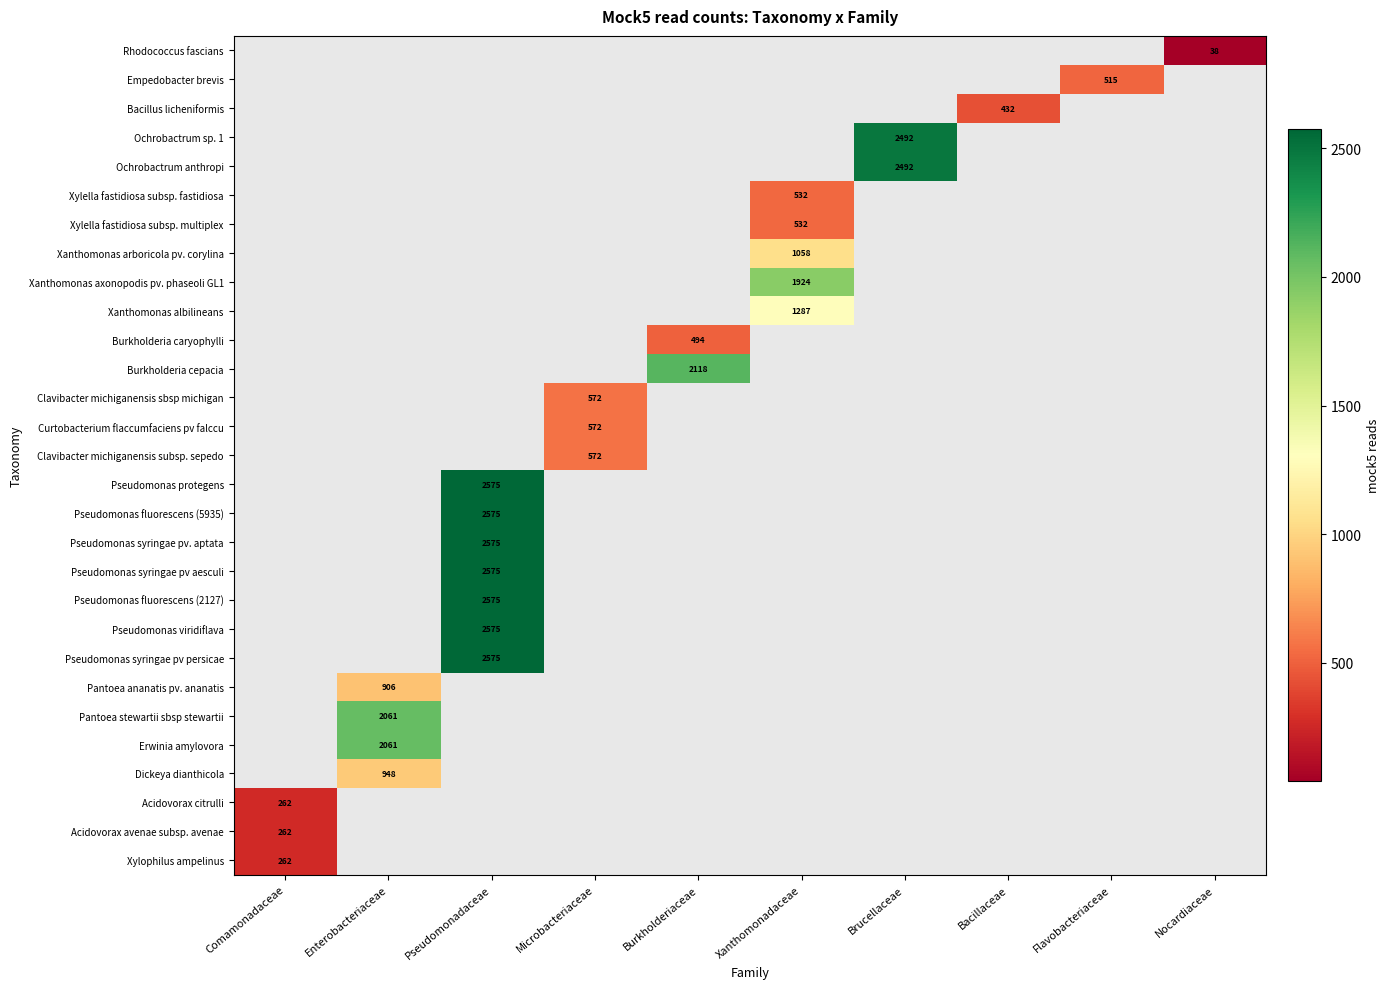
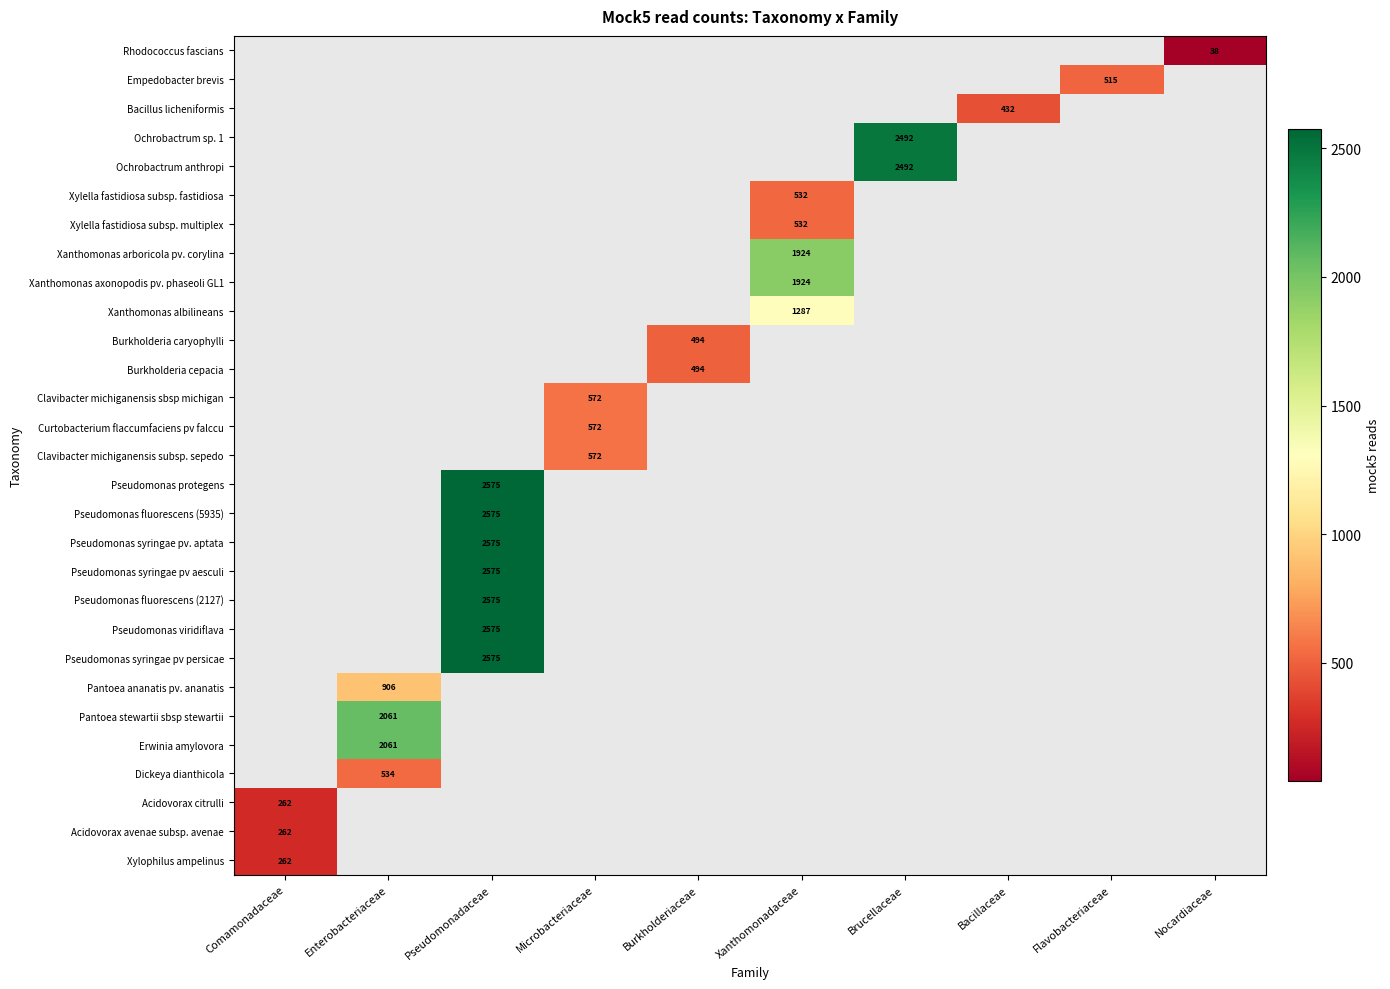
Xanthomonas arboricola pv. corylina, Xanthomonadaceae: 1058 -> 1924
Burkholderia cepacia, Burkholderiaceae: 2118 -> 494
Dickeya dianthicola, Enterobacteriaceae: 948 -> 534
